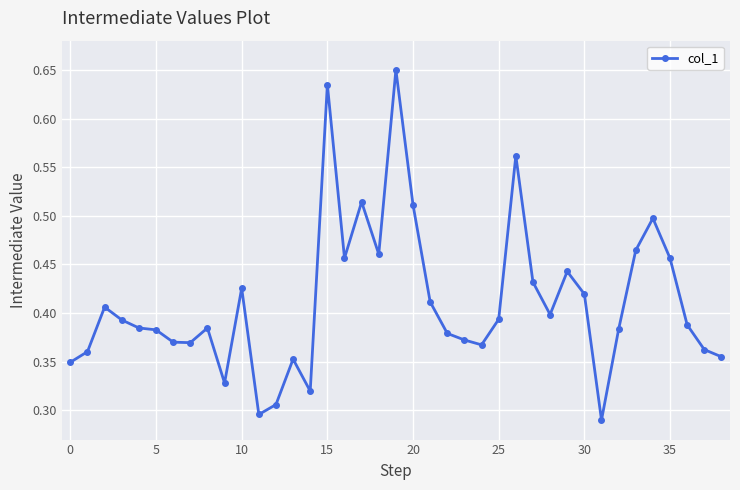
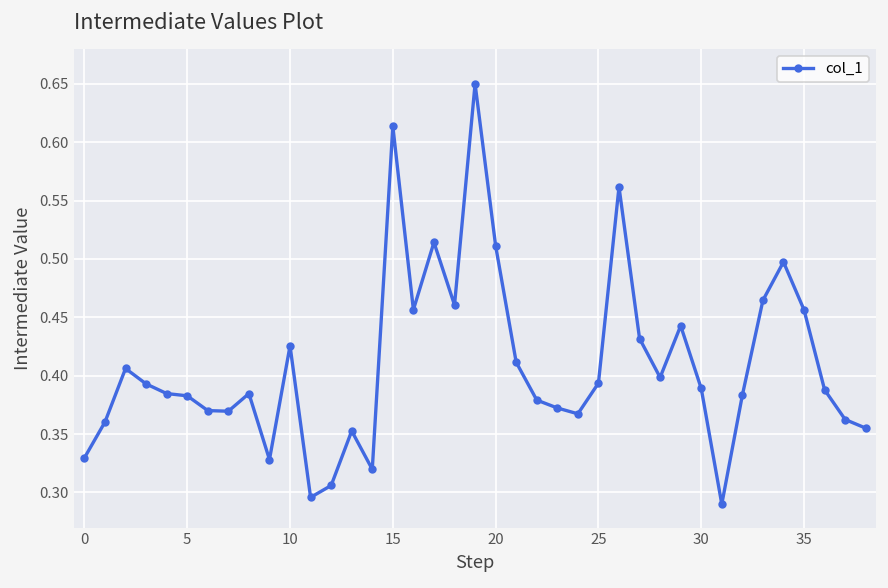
0: 0.35 -> 0.33
15: 0.63 -> 0.61
30: 0.42 -> 0.39
